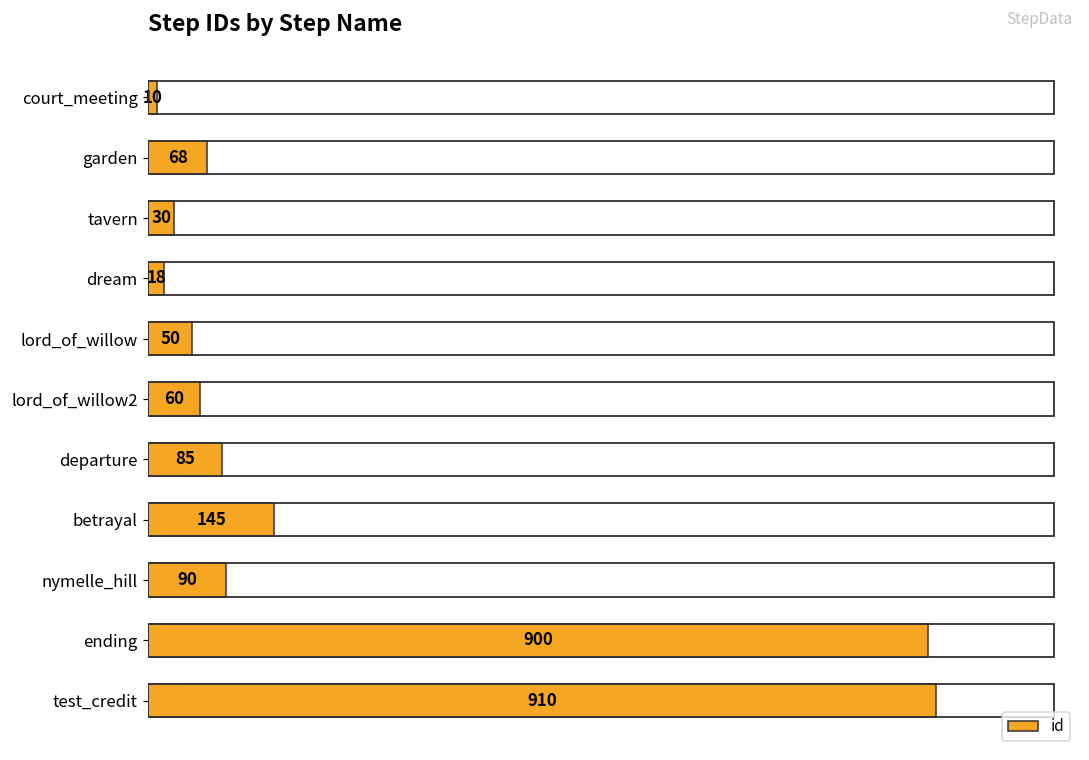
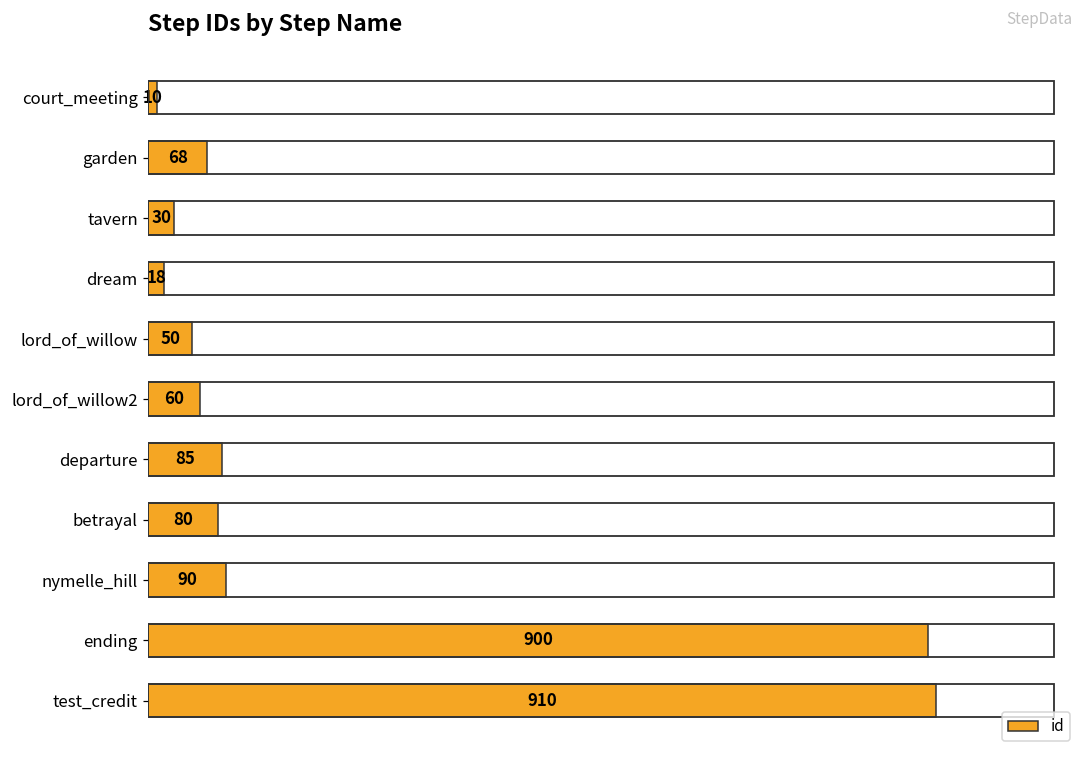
betrayal: 145 -> 80
